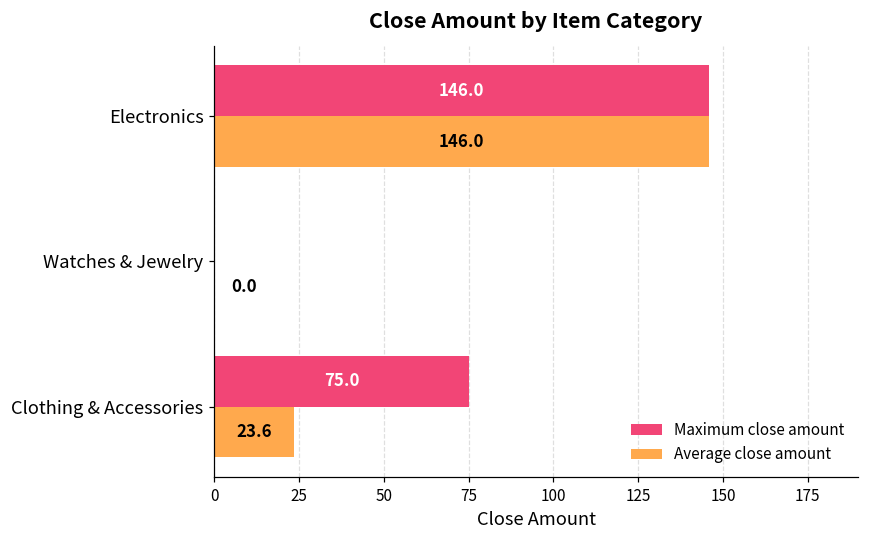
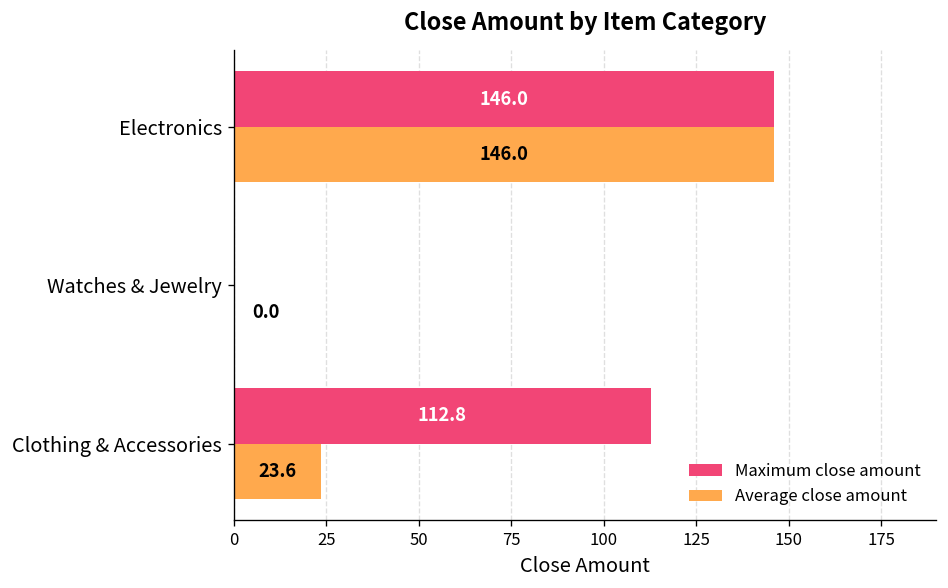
Maximum close amount, Clothing & Accessories: 75.0 -> 112.8
